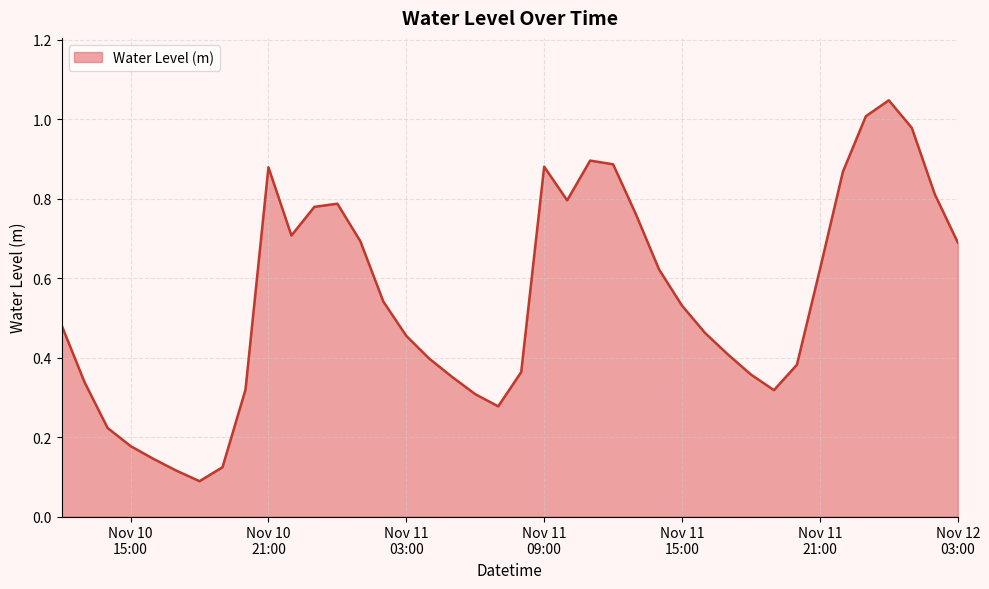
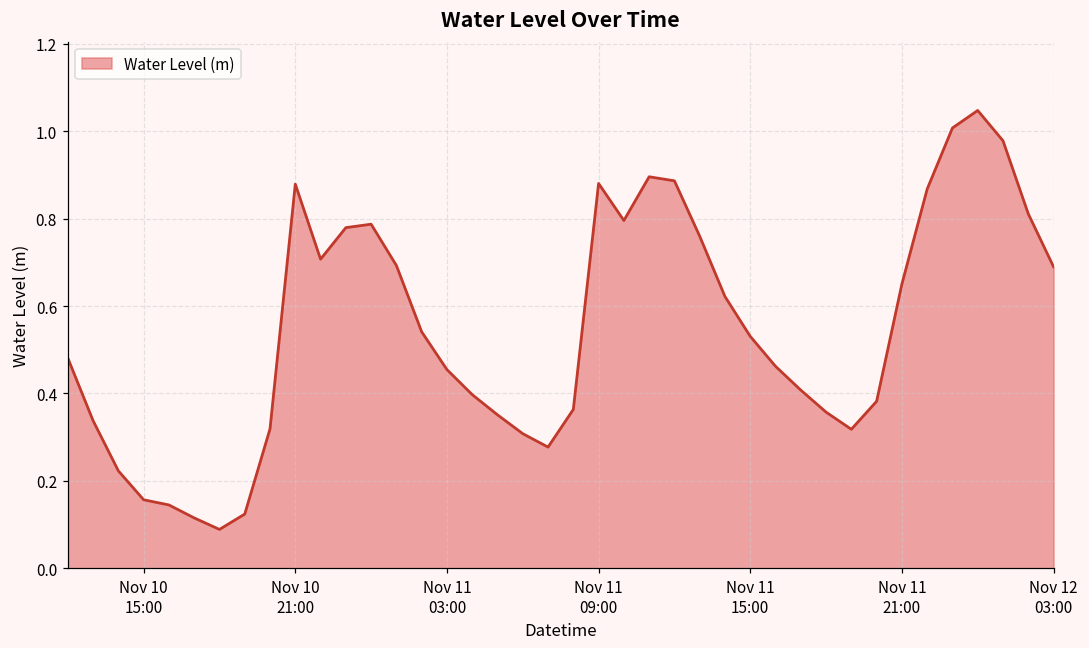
Nov 10 15:00: 0.18 -> 0.16
Nov 11 21:00: 0.62 -> 0.65
